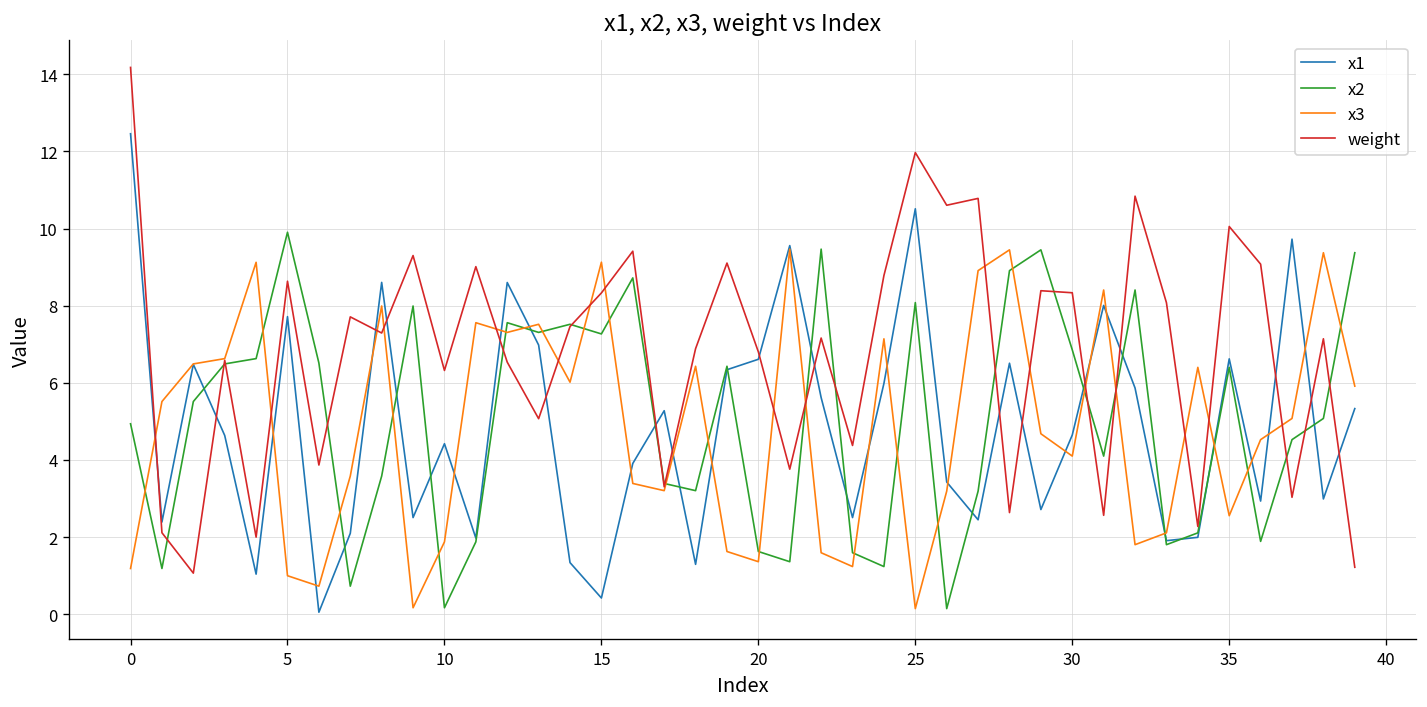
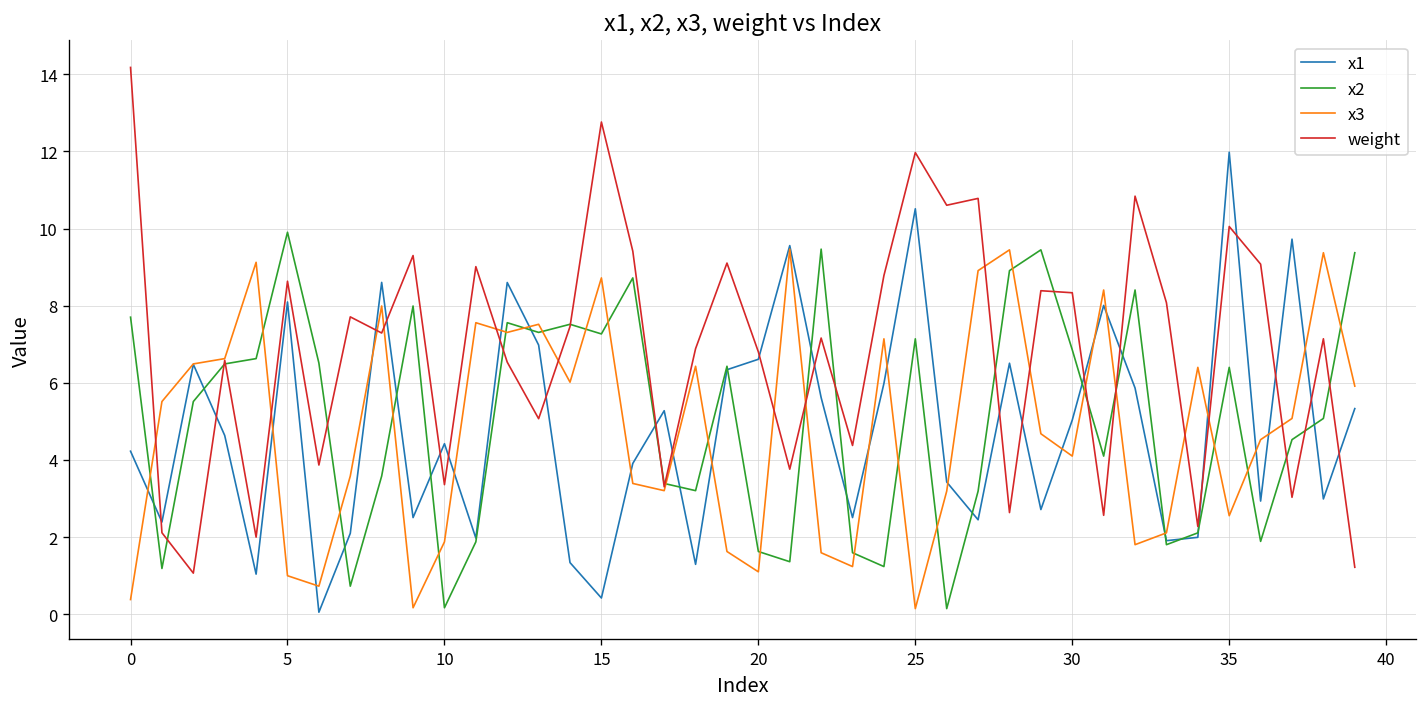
x1, 0: 12.5 -> 4.2
x2, 0: 4.9 -> 7.7
x3, 0: 1.2 -> 0.4
x1, 5: 7.7 -> 8.1
weight, 10: 6.3 -> 3.4
x3, 15: 9.1 -> 8.7
weight, 15: 8.3 -> 12.8
x3, 20: 1.4 -> 1.1
x2, 25: 8.1 -> 7.1
x1, 30: 4.6 -> 5.0
x1, 35: 6.6 -> 12.0
